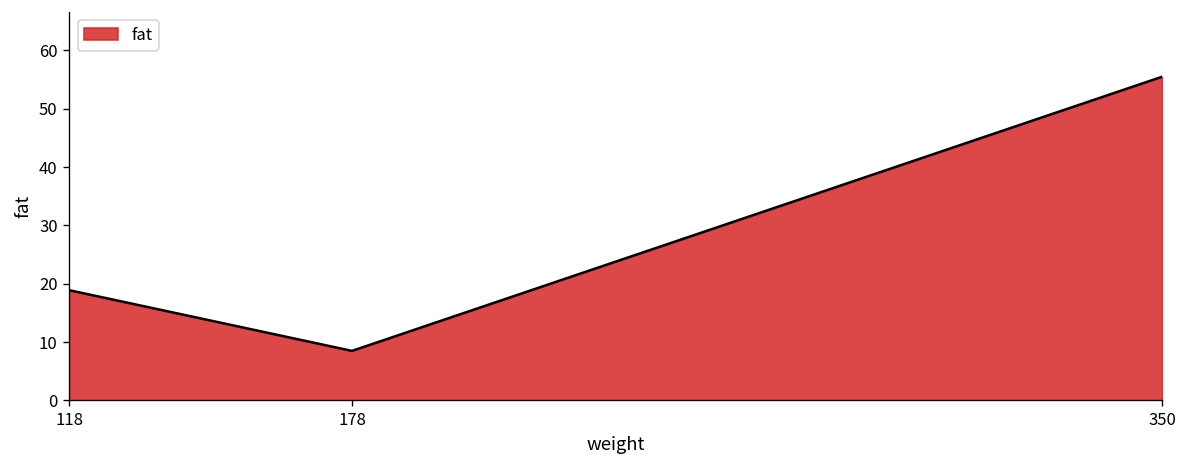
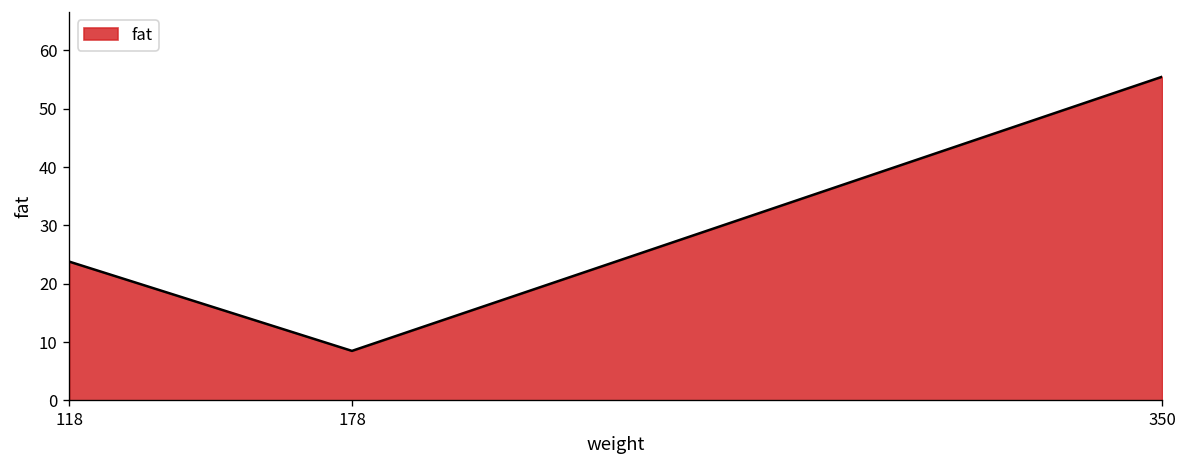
118: 19 -> 24
